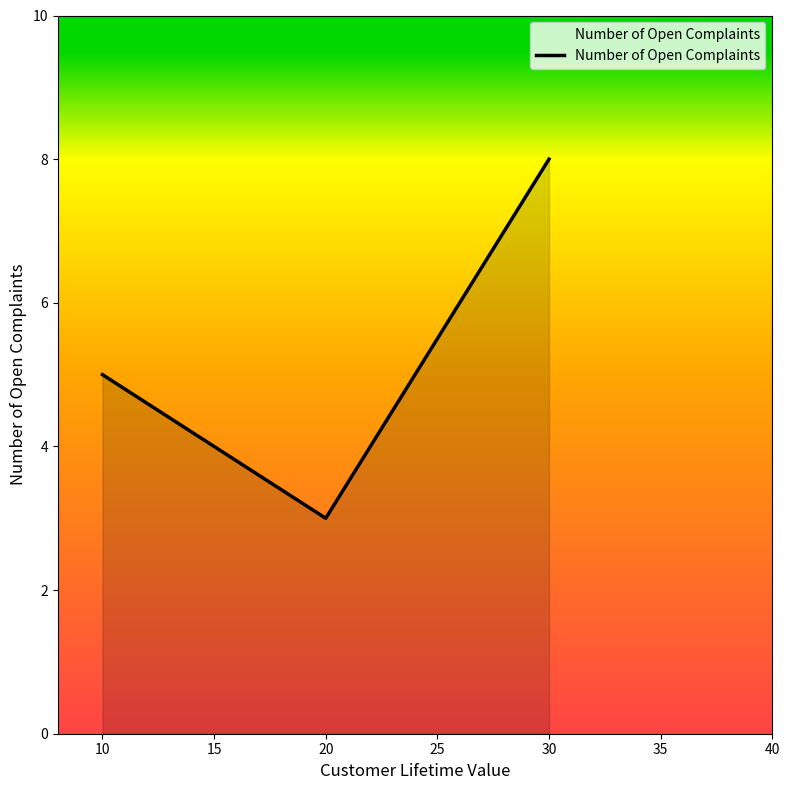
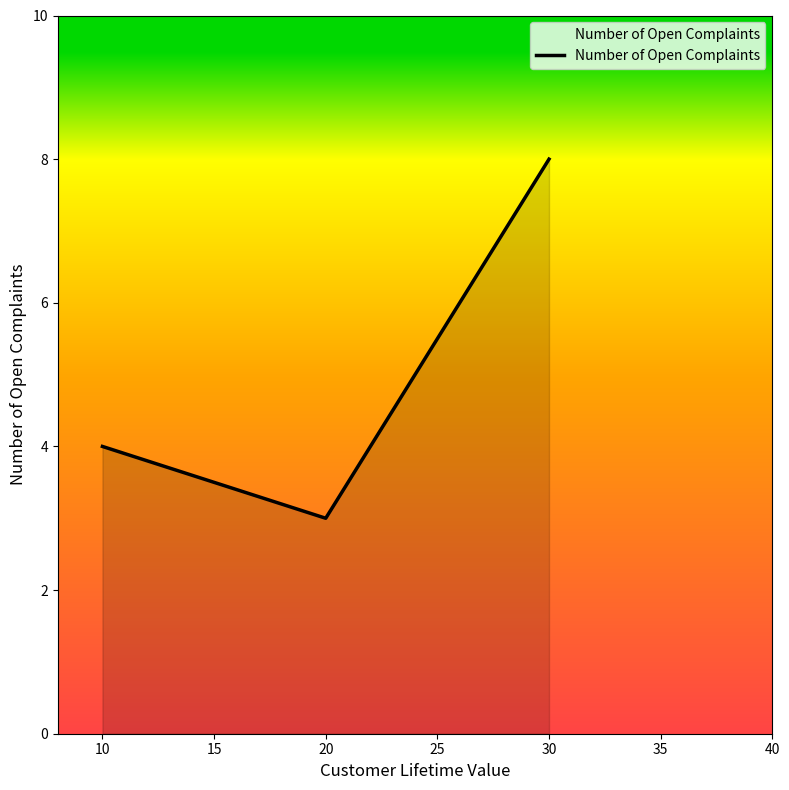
10: 5 -> 4
